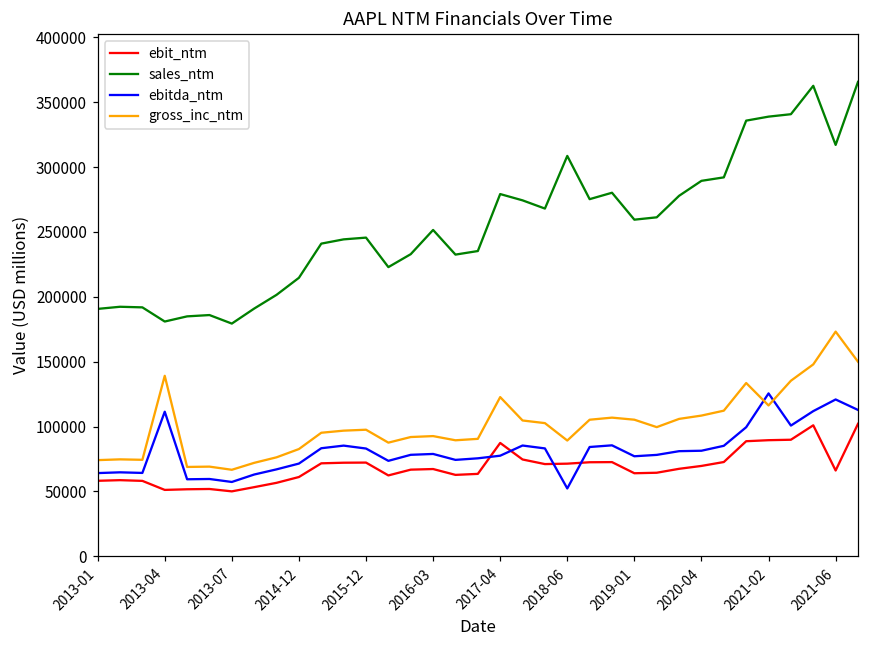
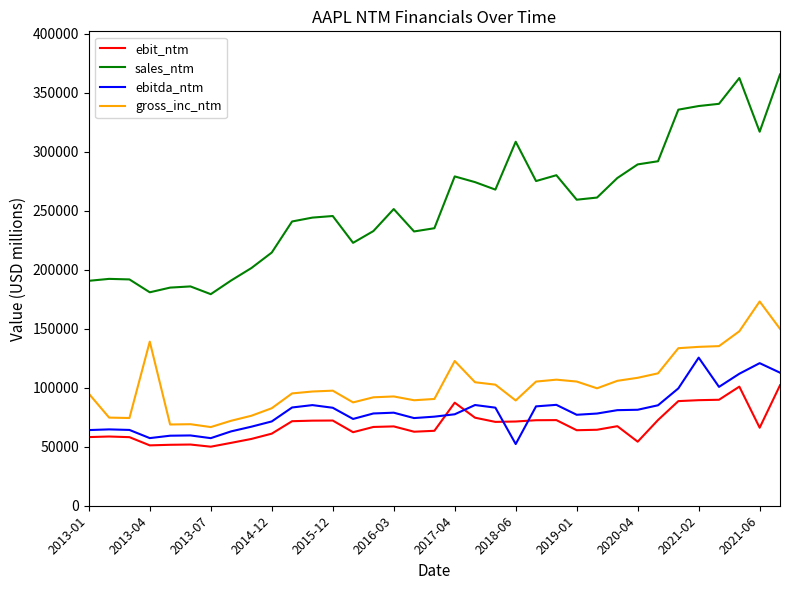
gross_inc_ntm, 2013-01: 74000 -> 95000
ebitda_ntm, 2013-04: 111000 -> 57000
ebit_ntm, 2020-04: 70000 -> 54000
gross_inc_ntm, 2021-02: 116000 -> 135000
